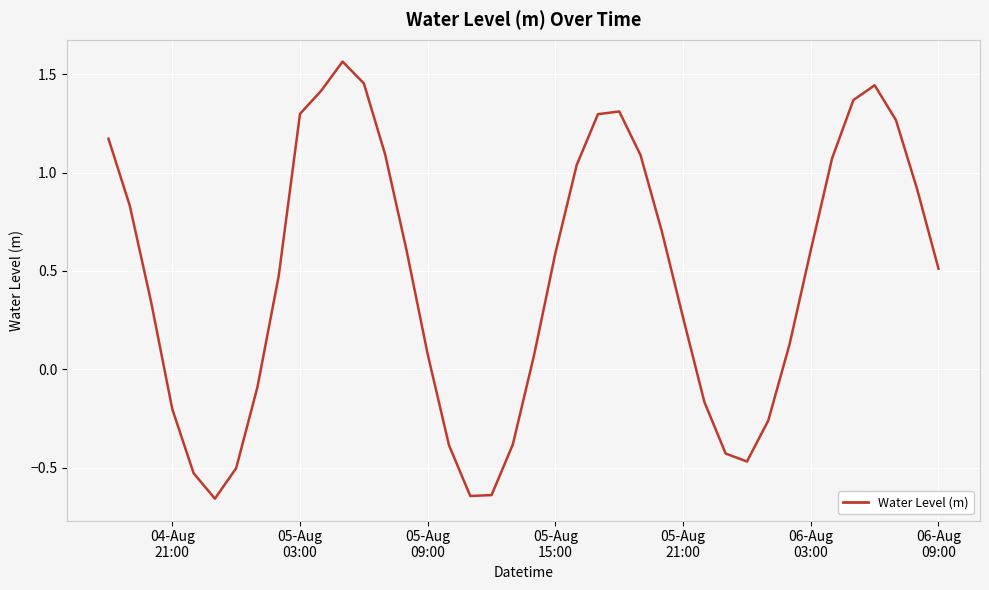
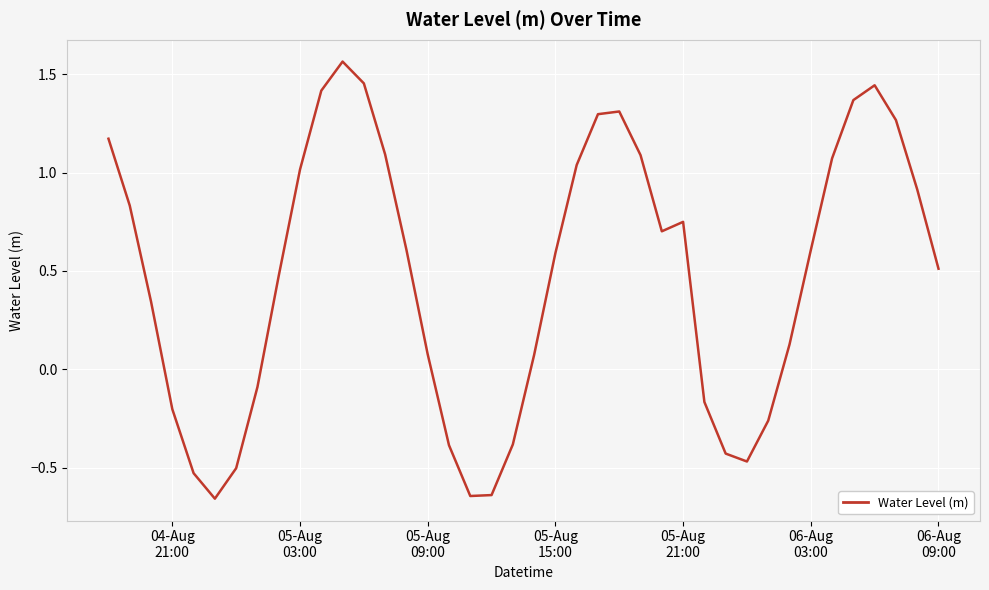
05-Aug 03:00: 1.30 -> 1.01
05-Aug 21:00: 0.26 -> 0.75
